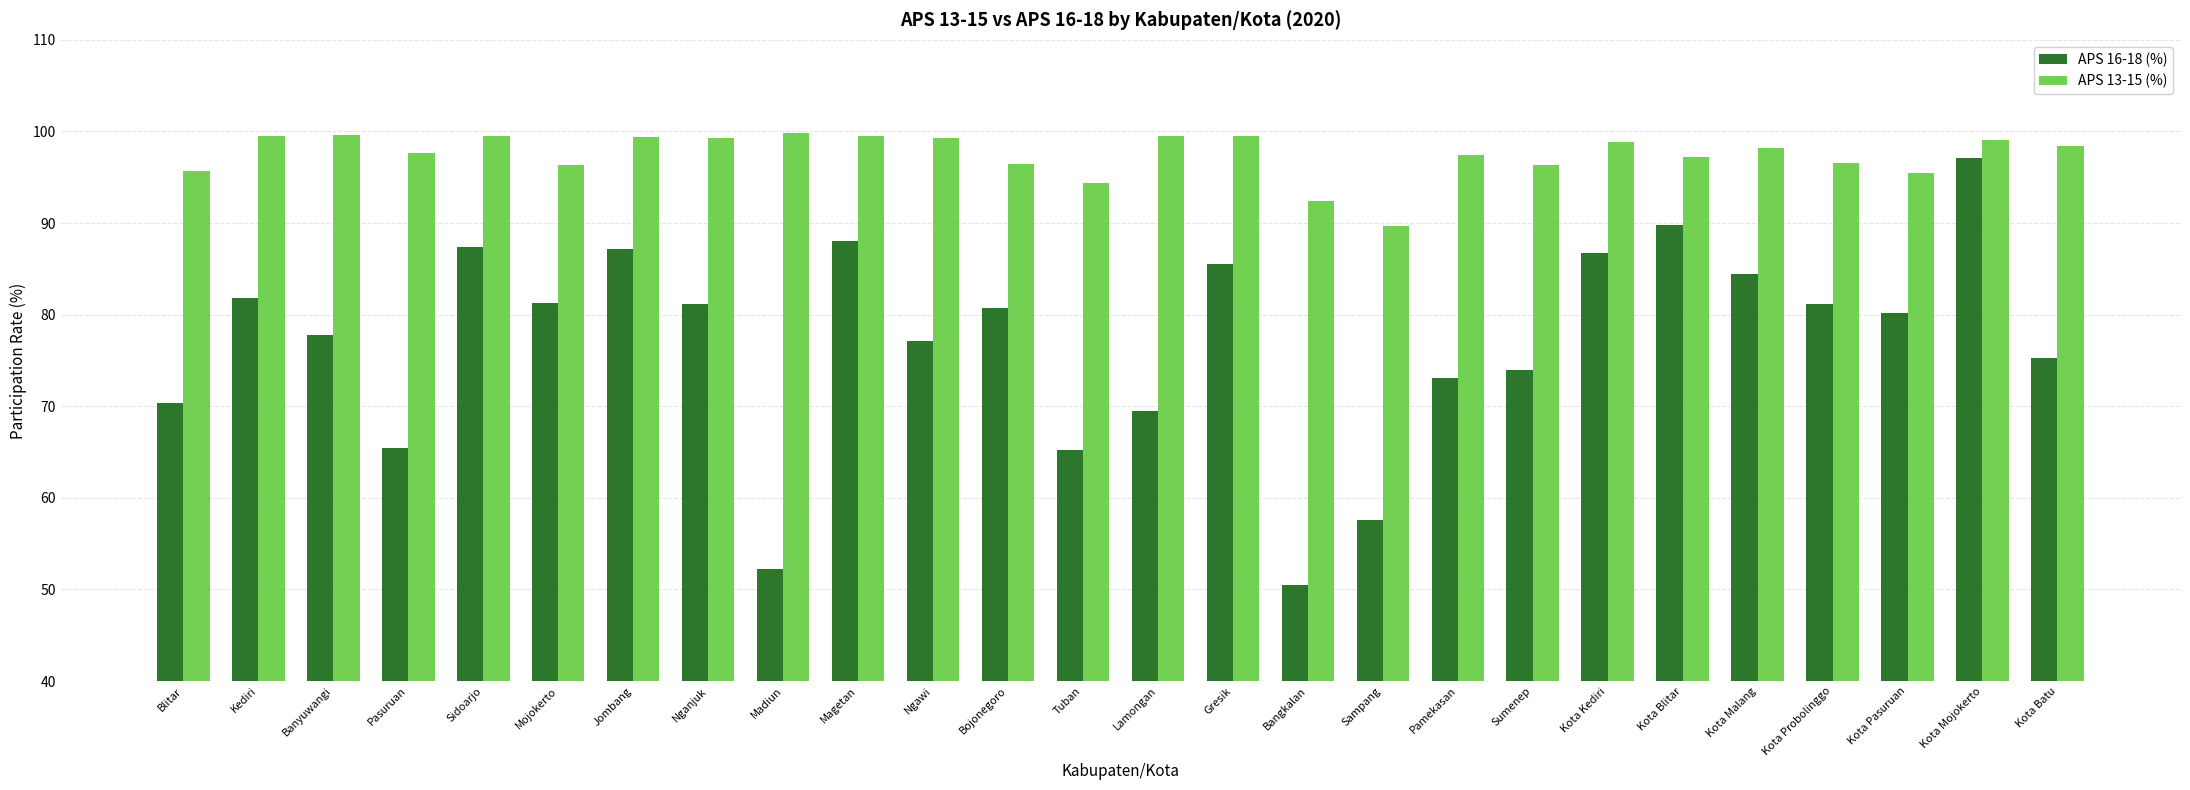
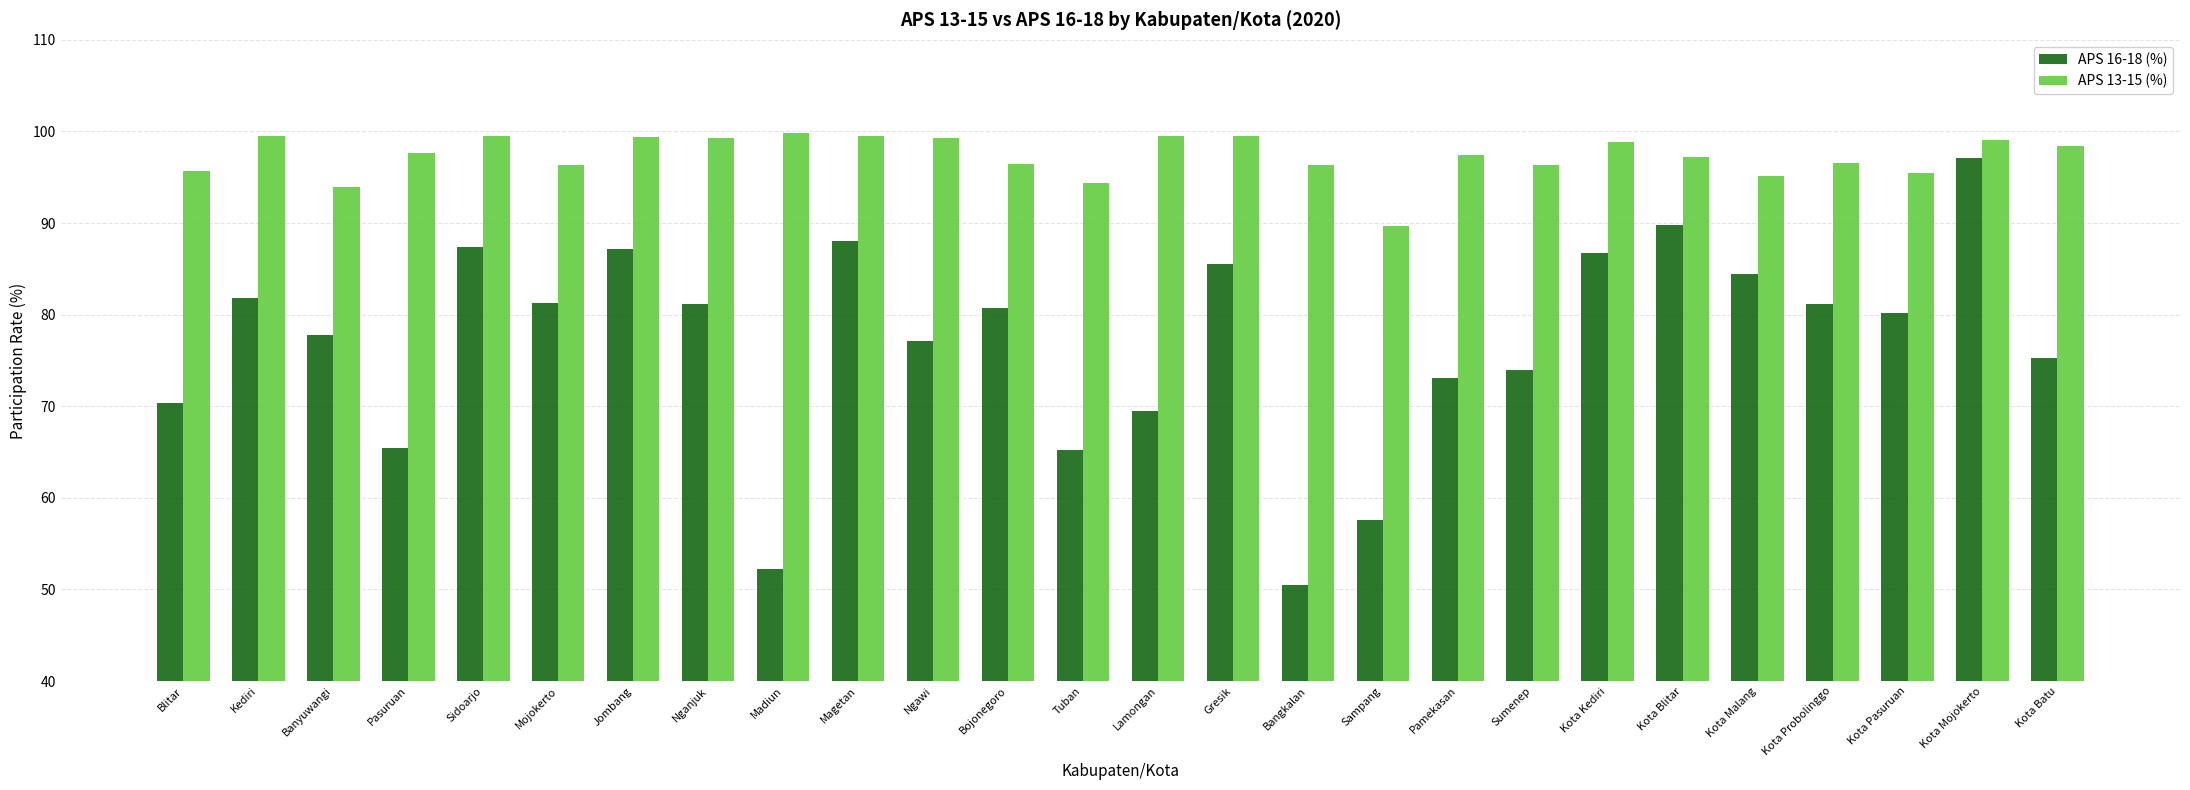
APS 13-15 (%), Banyuwangi: 100 -> 94
APS 13-15 (%), Bangkalan: 92 -> 96
APS 13-15 (%), Kota Malang: 98 -> 95
